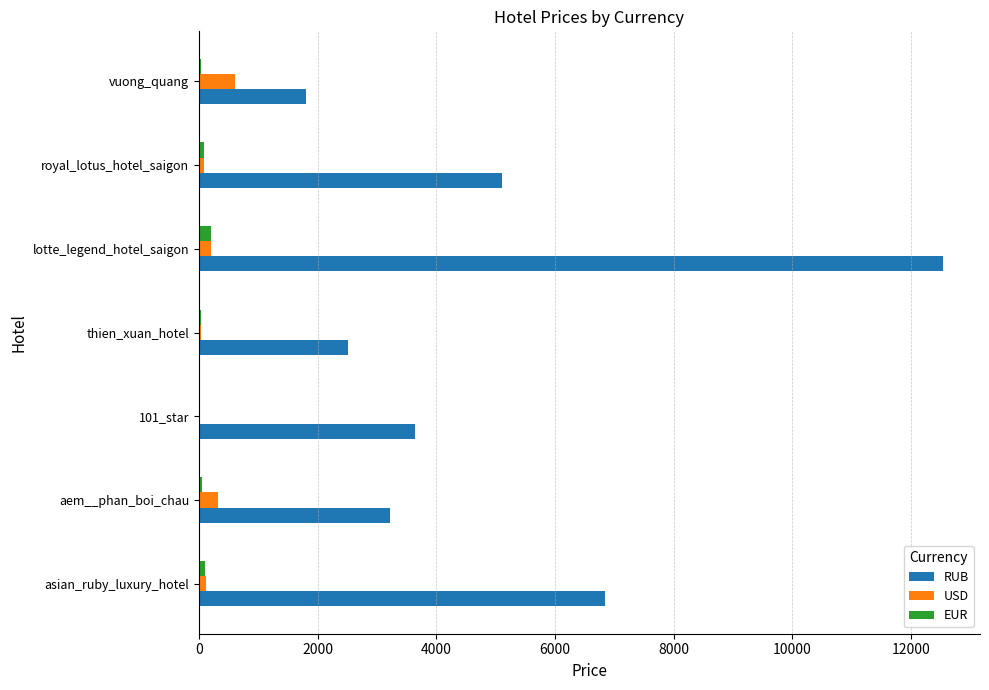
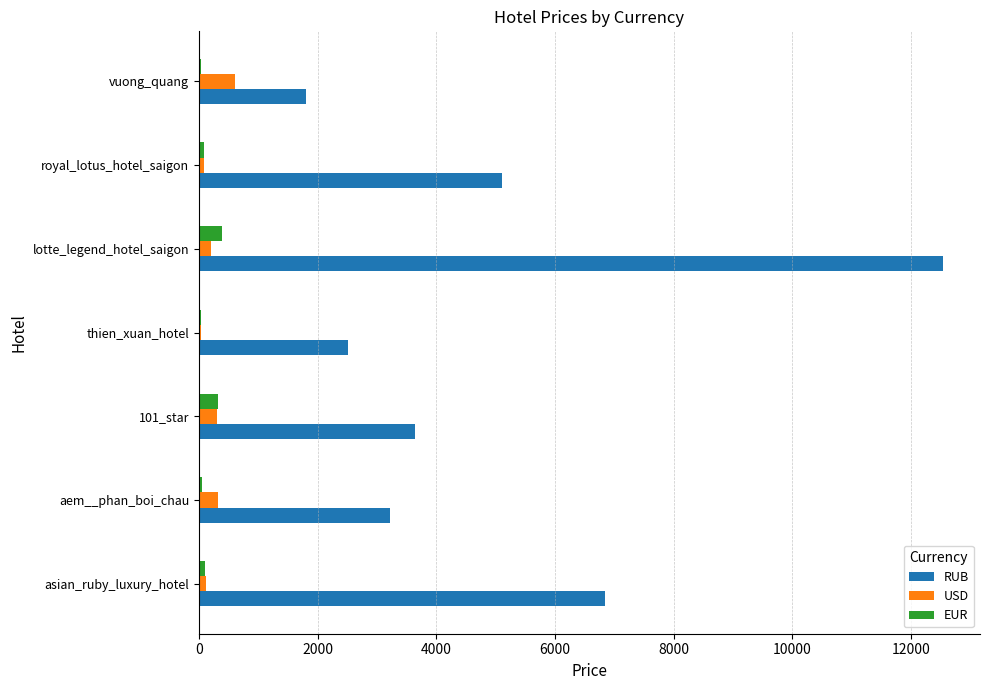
EUR, lotte_legend_hotel_saigon: 200 -> 400
EUR, 101_star: 0 -> 300
USD, 101_star: 0 -> 300
